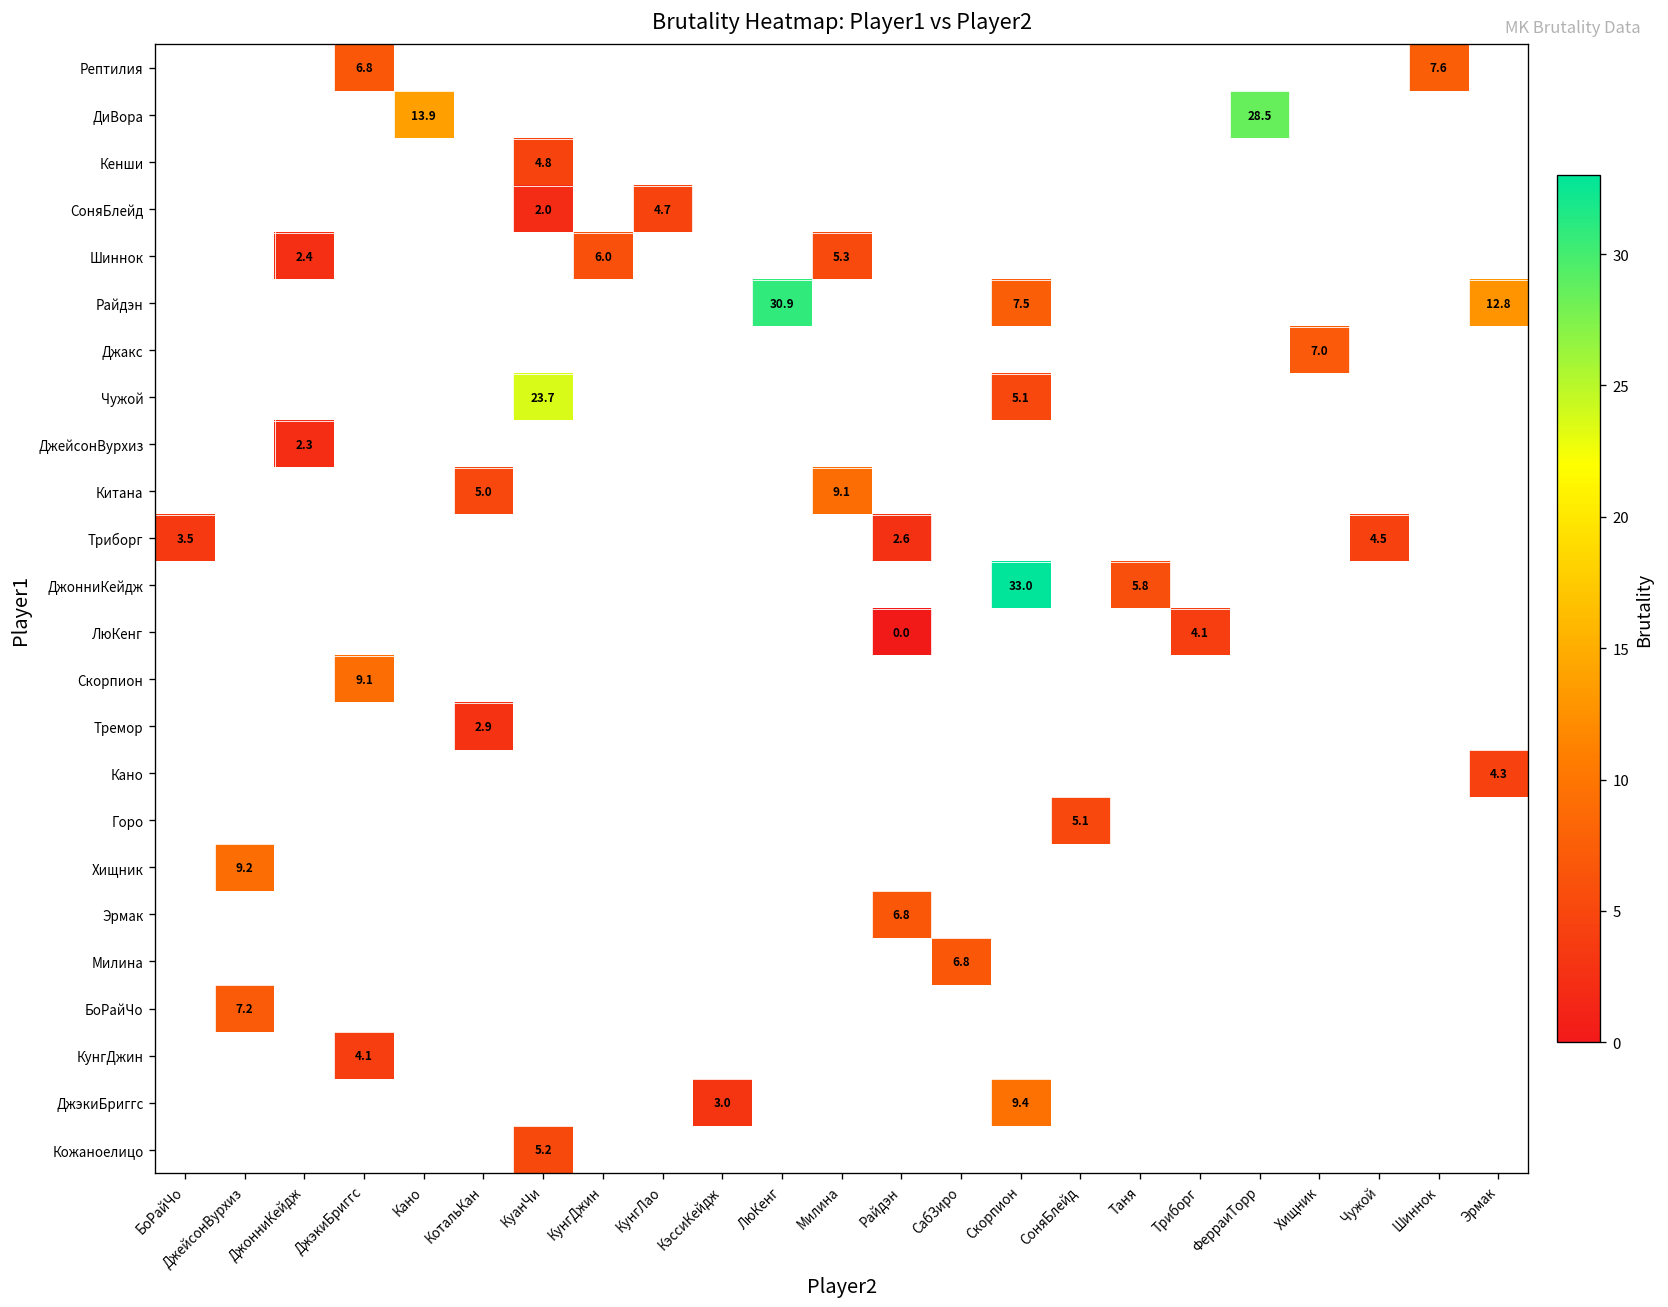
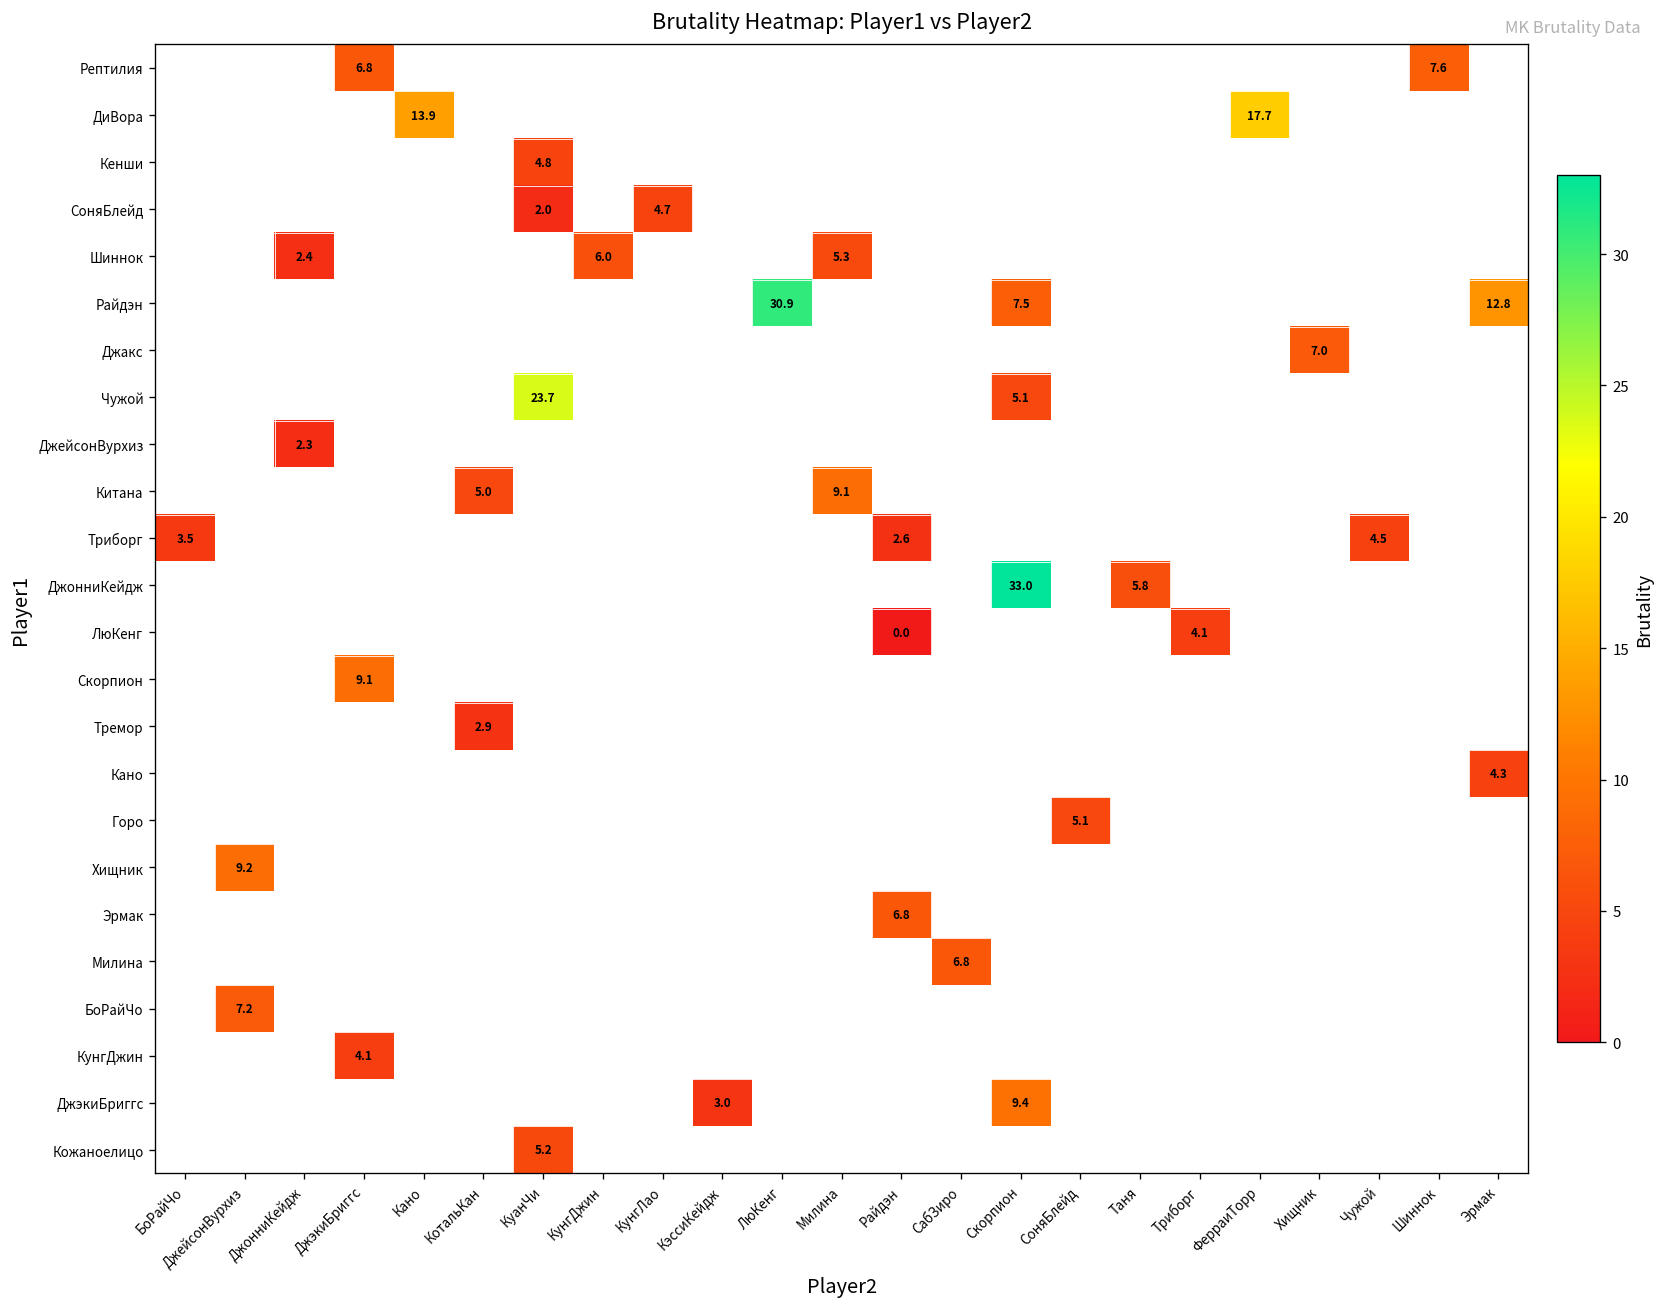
ДиВора, ФерраиТорр: 28.5 -> 17.7
